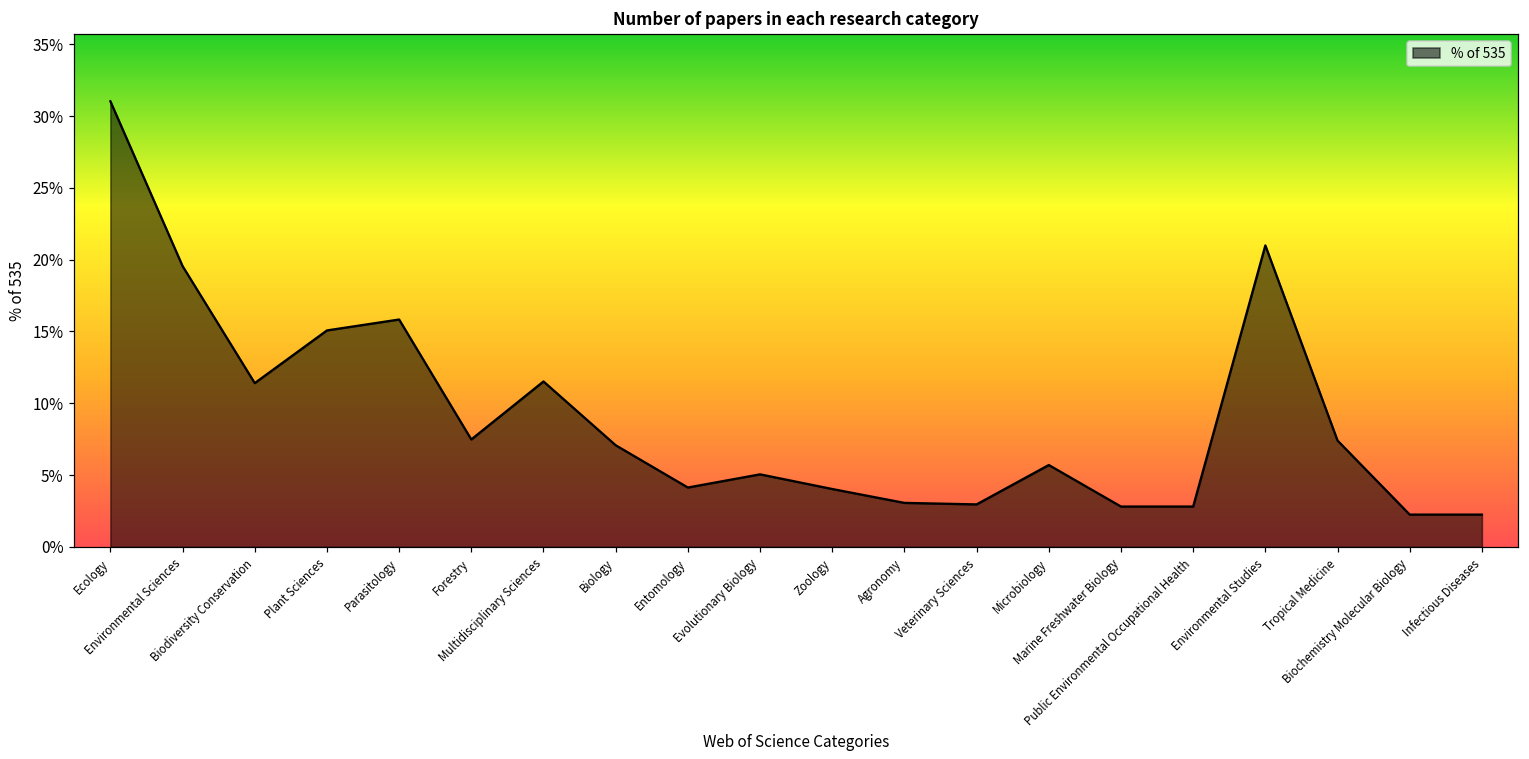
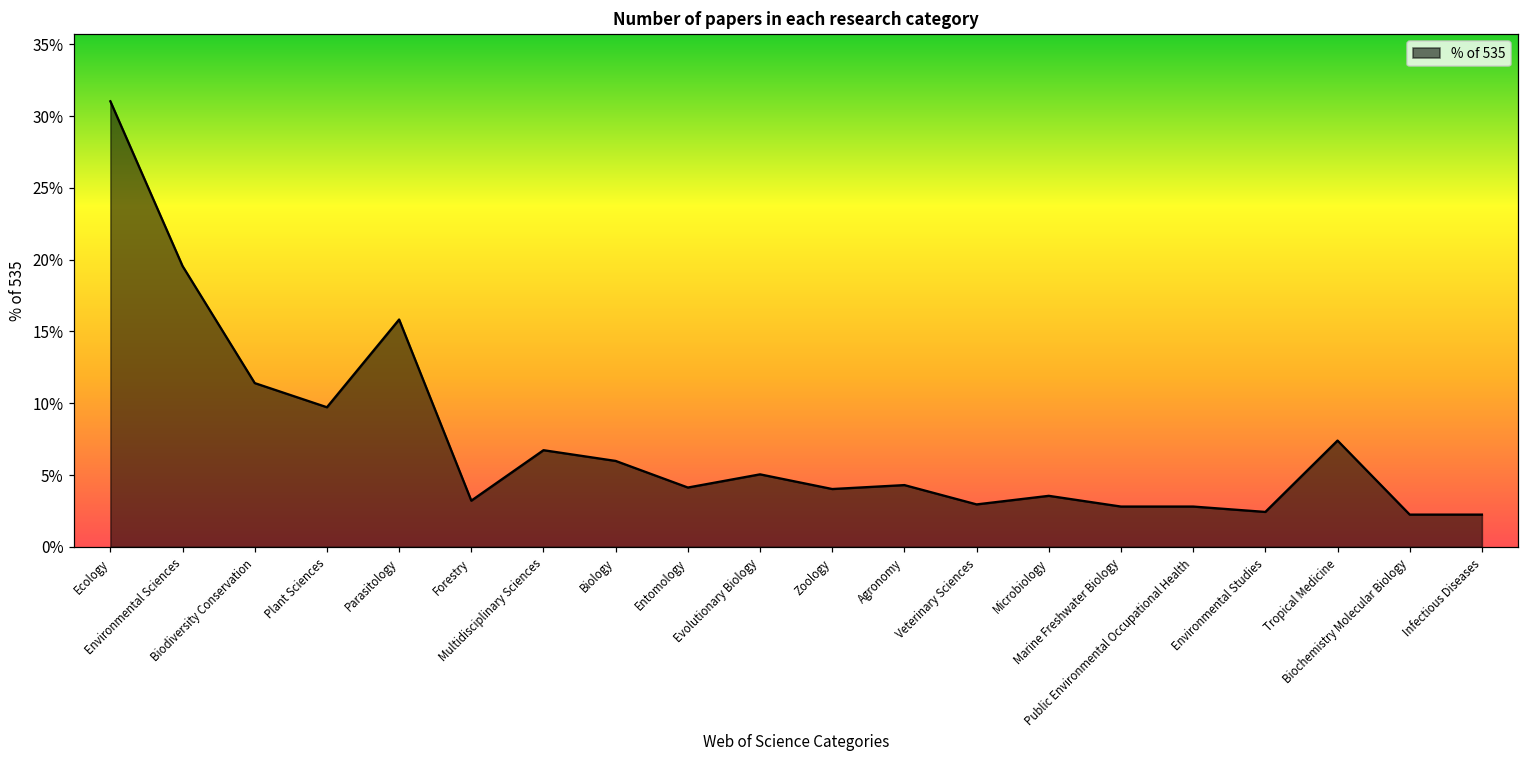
Plant Sciences: 15.1% -> 9.7%
Forestry: 7.5% -> 3.2%
Multidisciplinary Sciences: 11.5% -> 6.7%
Biology: 7.1% -> 6.0%
Agronomy: 3.1% -> 4.3%
Microbiology: 5.7% -> 3.6%
Environmental Studies: 21.0% -> 2.4%
